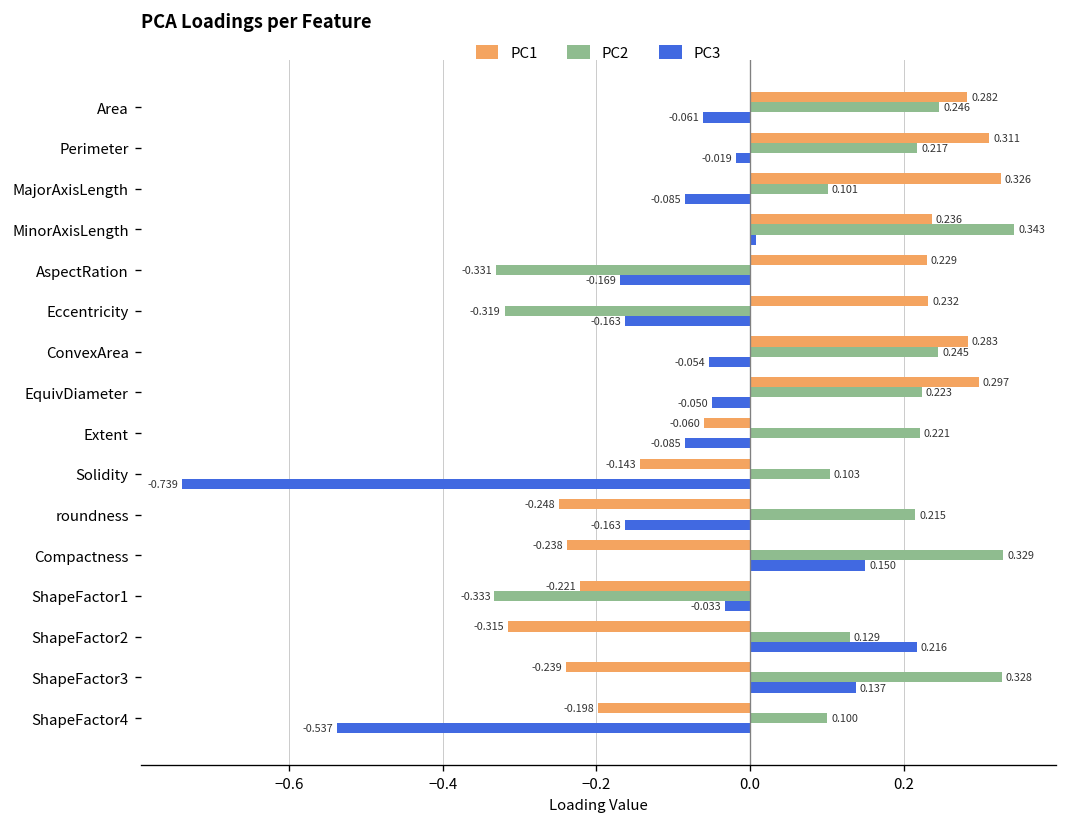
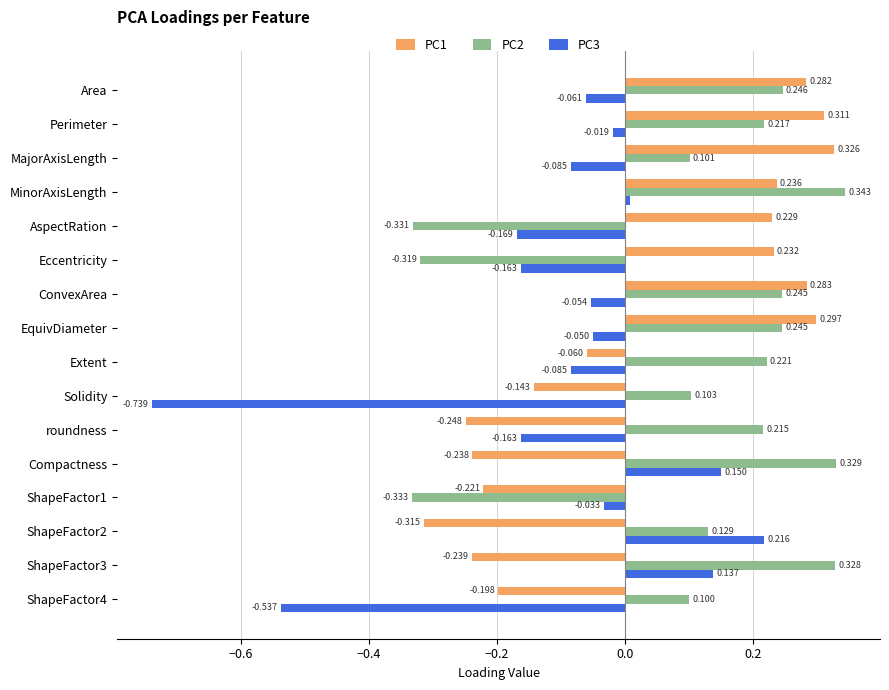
PC2, EquivDiameter: 0.223 -> 0.245
